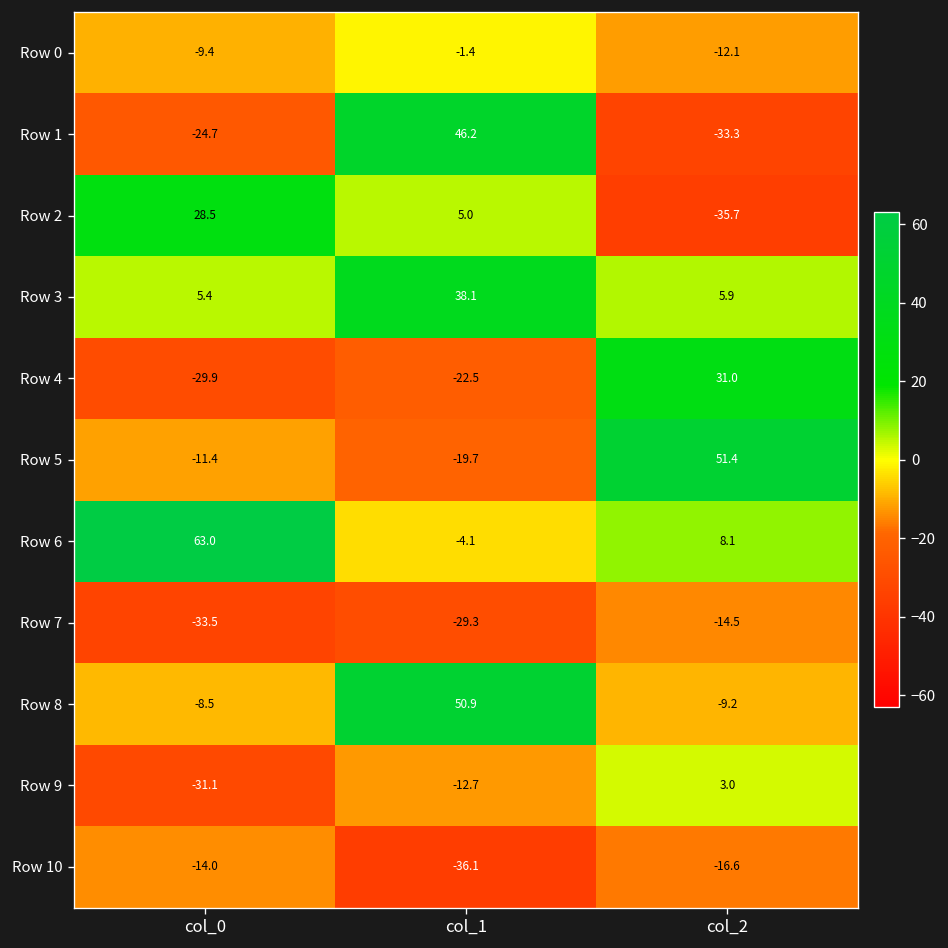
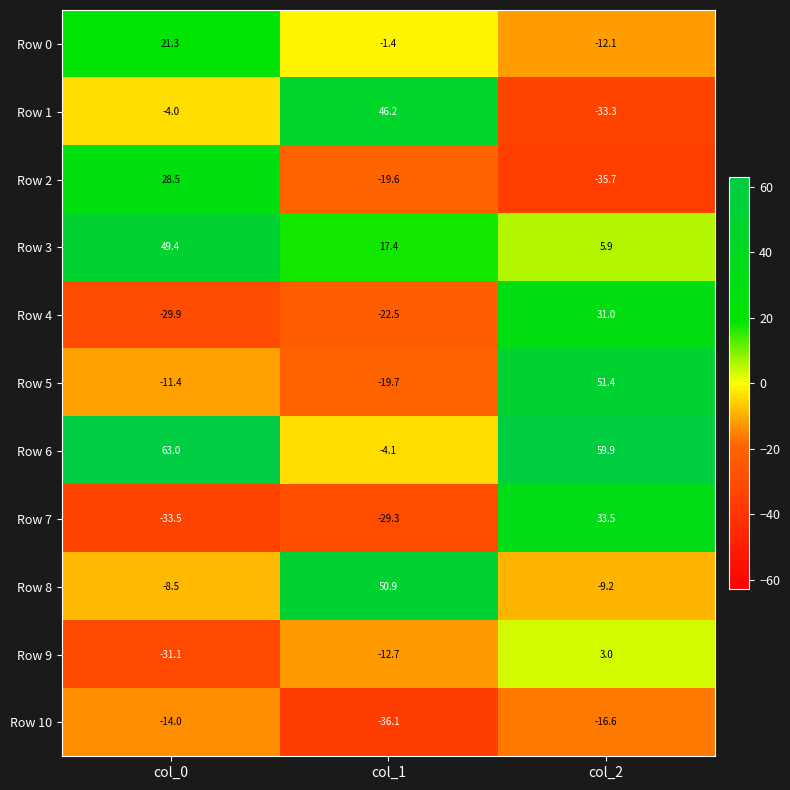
Row 0, col_0: -9.4 -> 21.3
Row 1, col_0: -24.7 -> -4.0
Row 2, col_1: 5.0 -> -19.6
Row 3, col_0: 5.4 -> 49.4
Row 3, col_1: 38.1 -> 17.4
Row 6, col_2: 8.1 -> 59.9
Row 7, col_2: -14.5 -> 33.5
